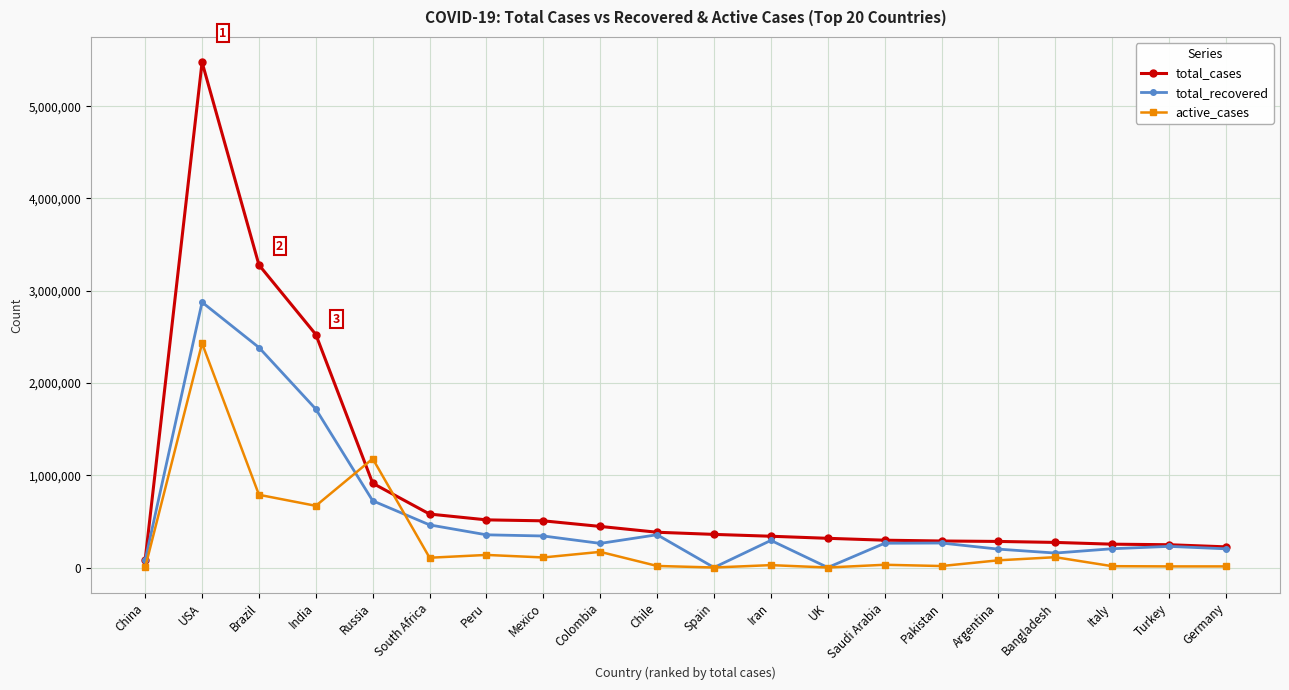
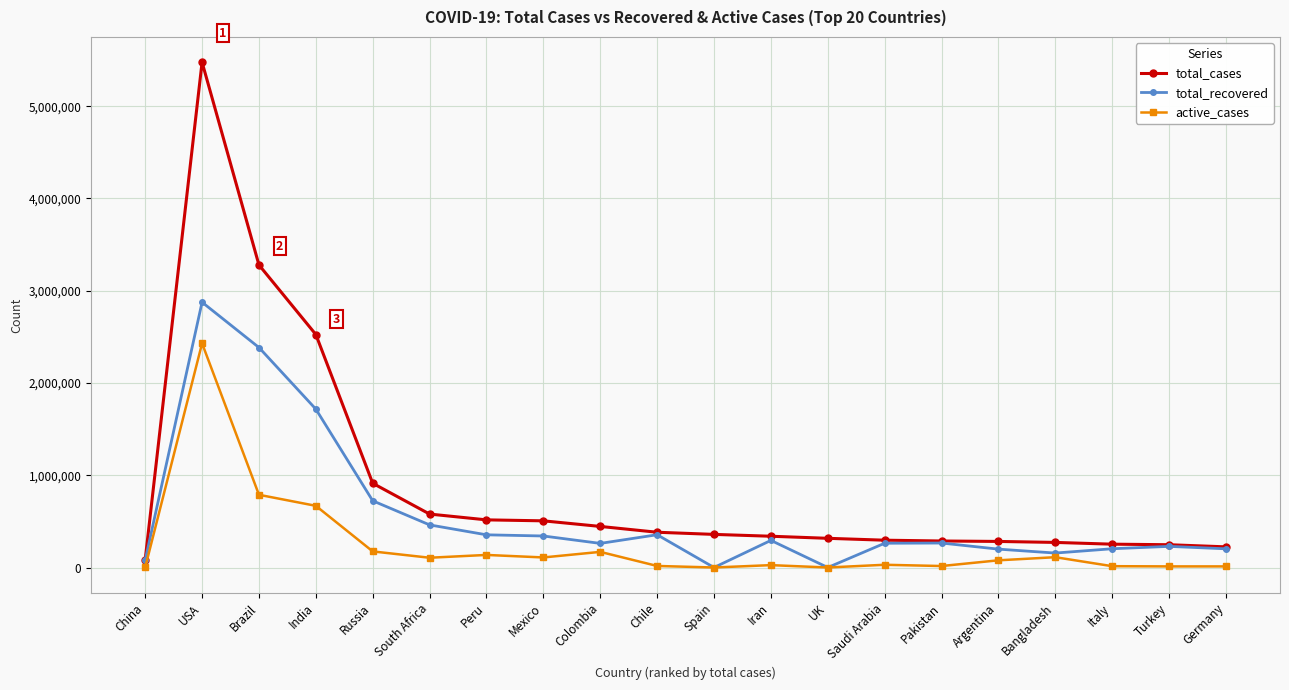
active_cases, Russia: 1,200,000 -> 200,000
